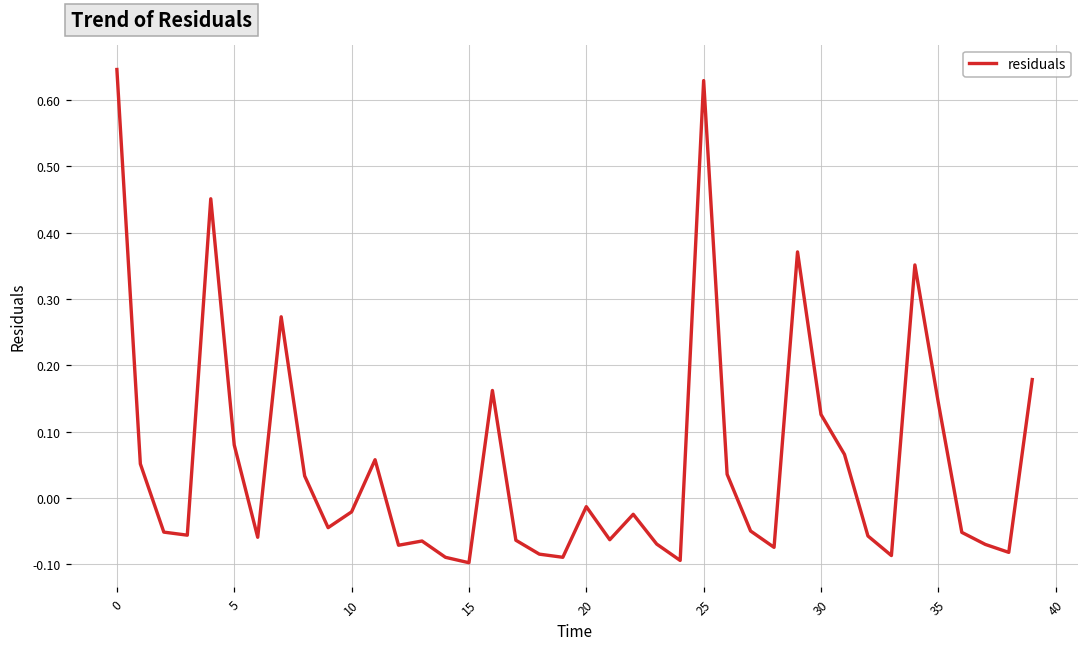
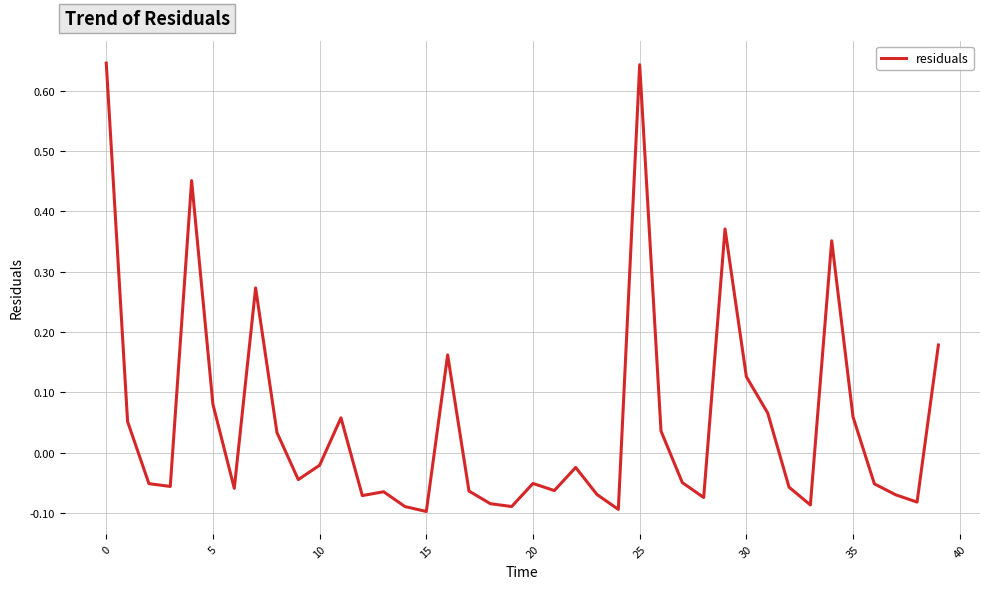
20: -0.01 -> -0.05
25: 0.63 -> 0.64
35: 0.14 -> 0.06
